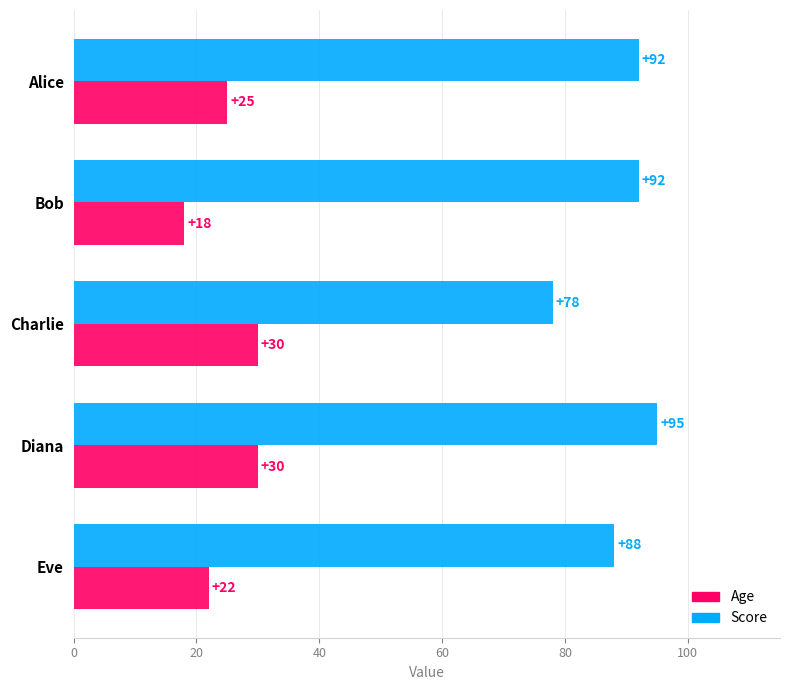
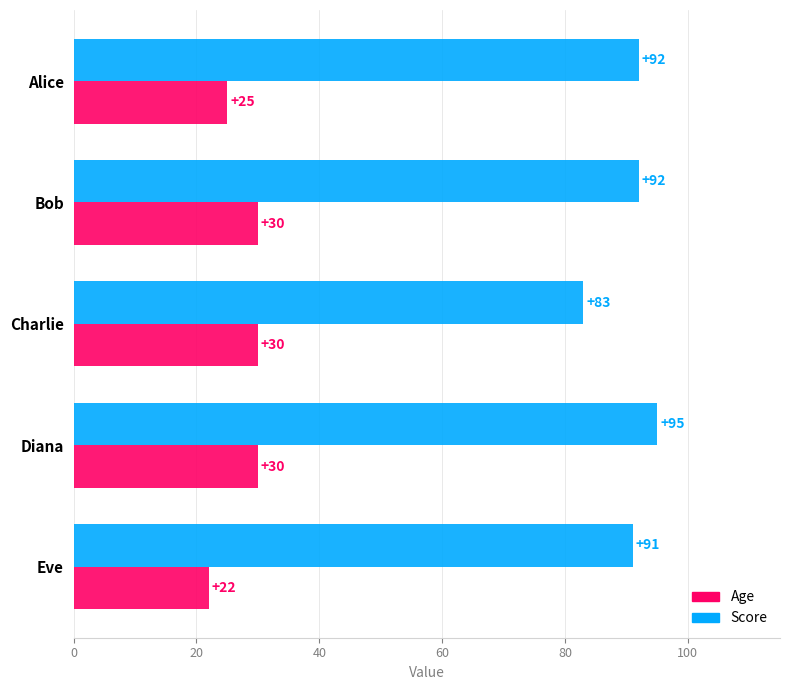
Age, Bob: +18 -> +30
Score, Charlie: +78 -> +83
Score, Eve: +88 -> +91
